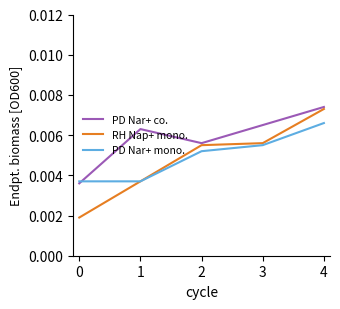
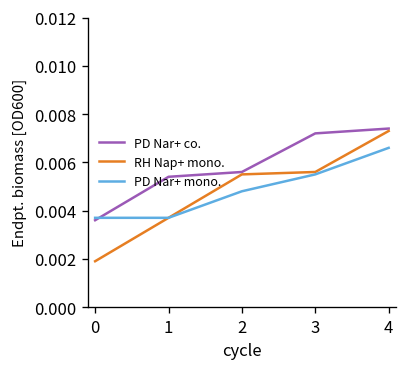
PD Nar+ co., 1: 0.0063 -> 0.0054
PD Nar+ mono., 2: 0.0052 -> 0.0048
PD Nar+ co., 3: 0.0065 -> 0.0072
